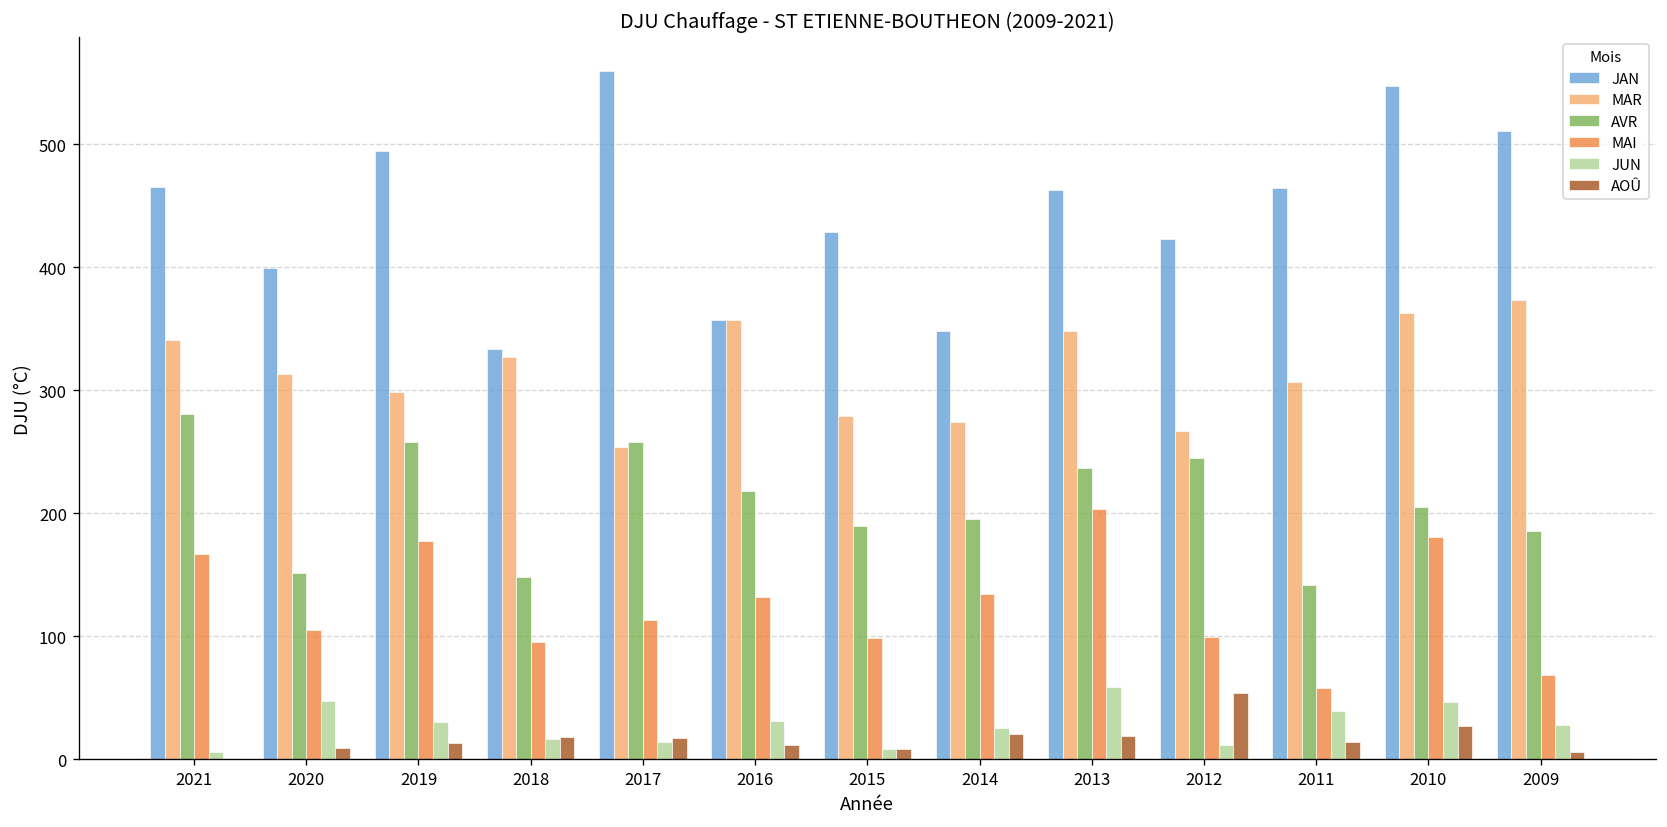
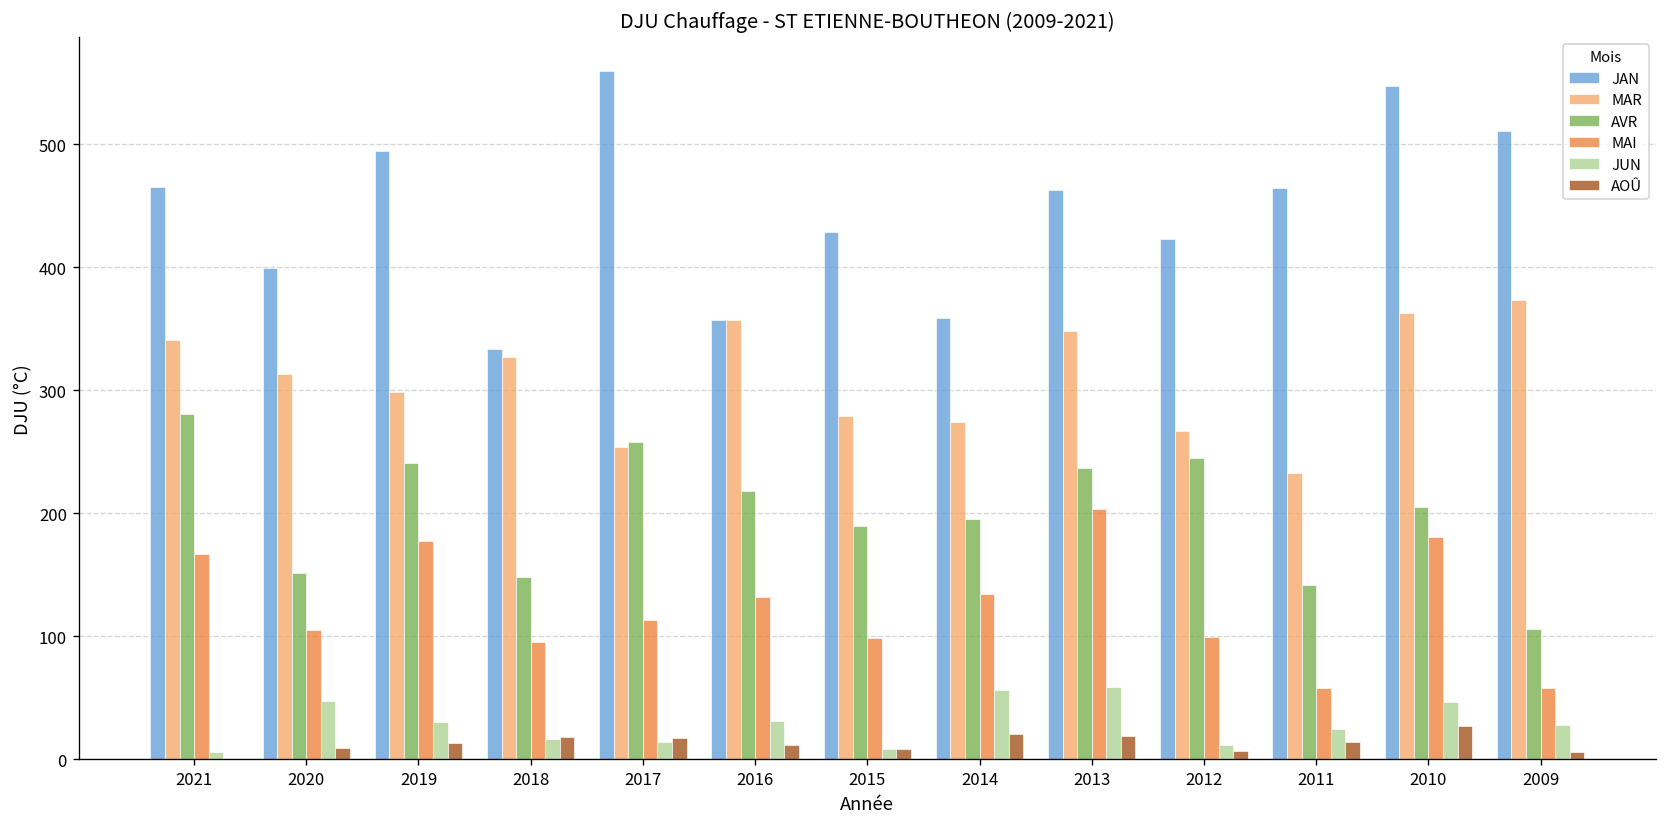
AVR, 2019: 258 -> 241
JAN, 2014: 348 -> 359
JUN, 2014: 25 -> 56
AOÛ, 2012: 54 -> 7
MAR, 2011: 306 -> 233
JUN, 2011: 39 -> 25
AVR, 2009: 186 -> 106
MAI, 2009: 69 -> 58
